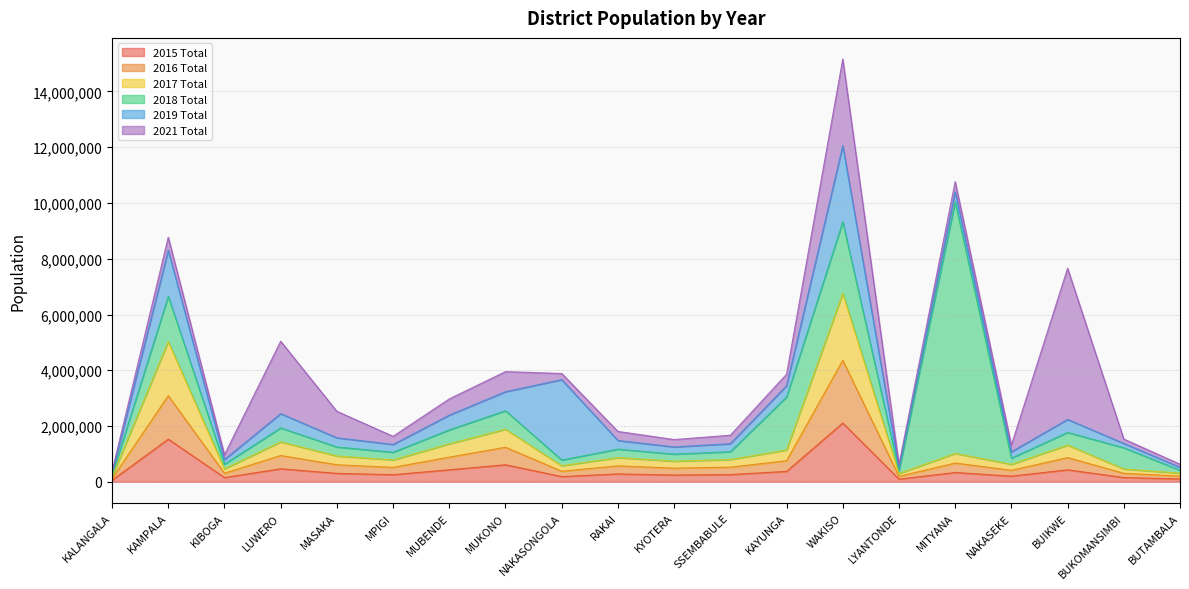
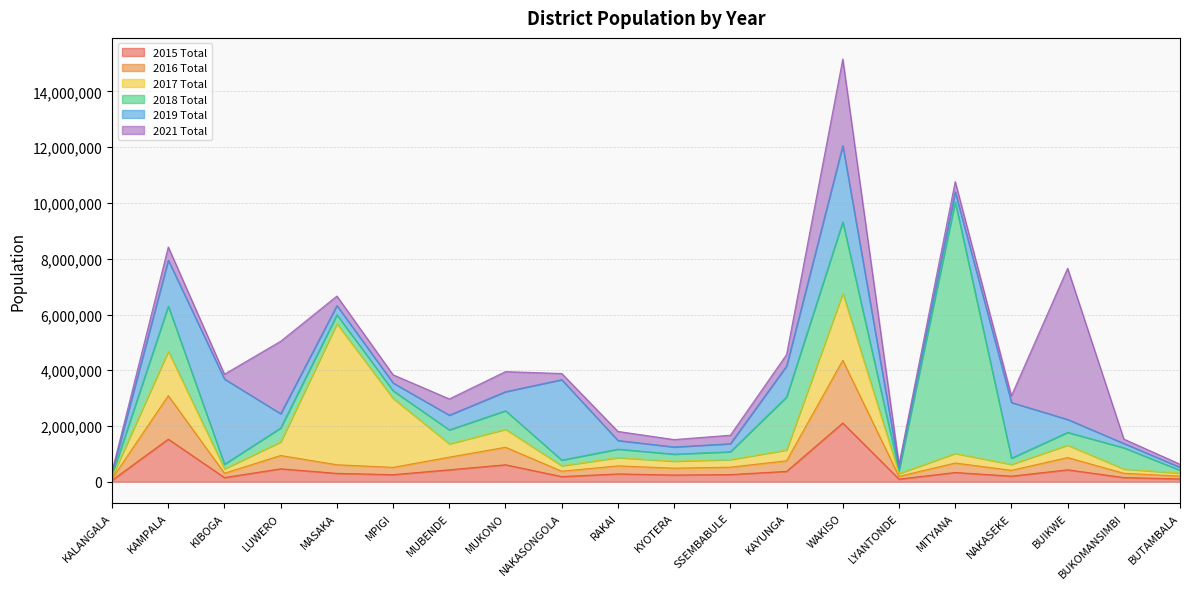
2017 Total, KAMPALA: 1,900,000 -> 1,600,000
2019 Total, KIBOGA: 200,000 -> 3,100,000
2017 Total, MASAKA: 300,000 -> 5,100,000
2021 Total, MASAKA: 900,000 -> 300,000
2017 Total, MPIGI: 300,000 -> 2,500,000
2019 Total, KAYUNGA: 400,000 -> 1,100,000
2019 Total, NAKASEKE: 200,000 -> 2,000,000
